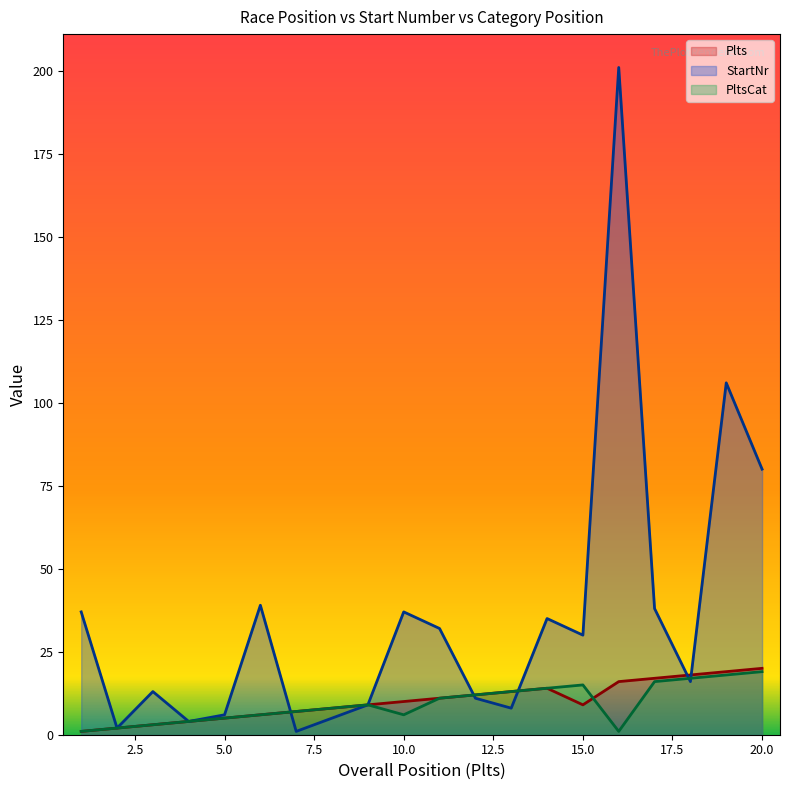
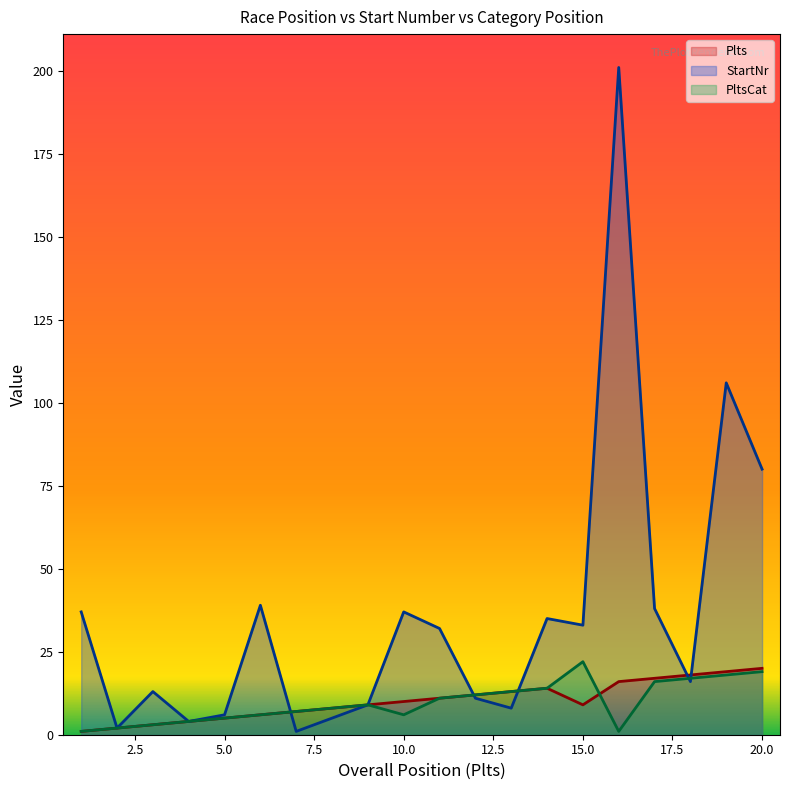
StartNr, 15.0: 30 -> 33
PltsCat, 15.0: 15 -> 22
